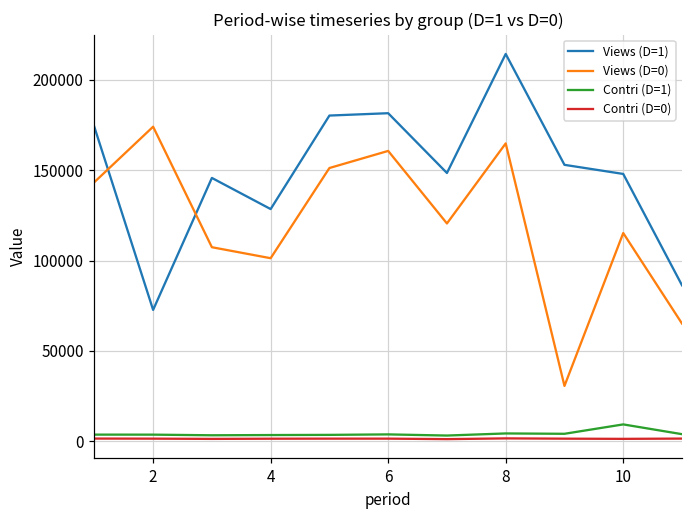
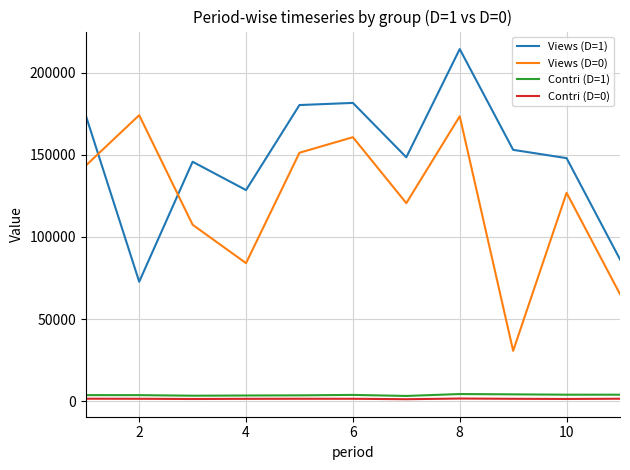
Views (D=0), 4: 101000 -> 84000
Views (D=0), 8: 165000 -> 173000
Views (D=0), 10: 115000 -> 127000
Contri (D=1), 10: 9000 -> 4000
